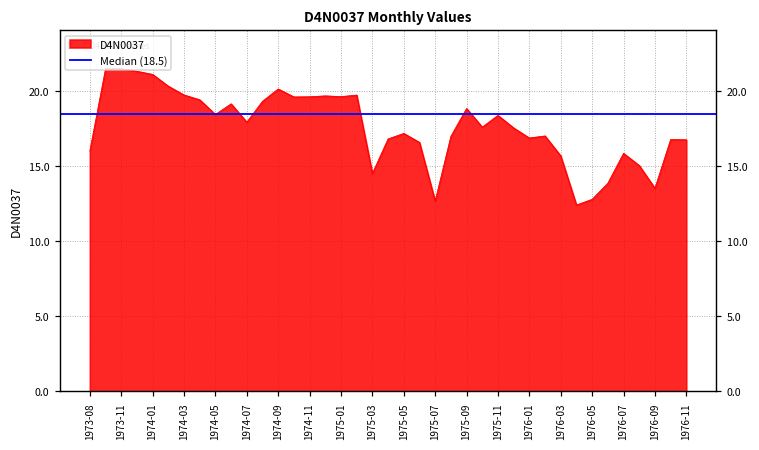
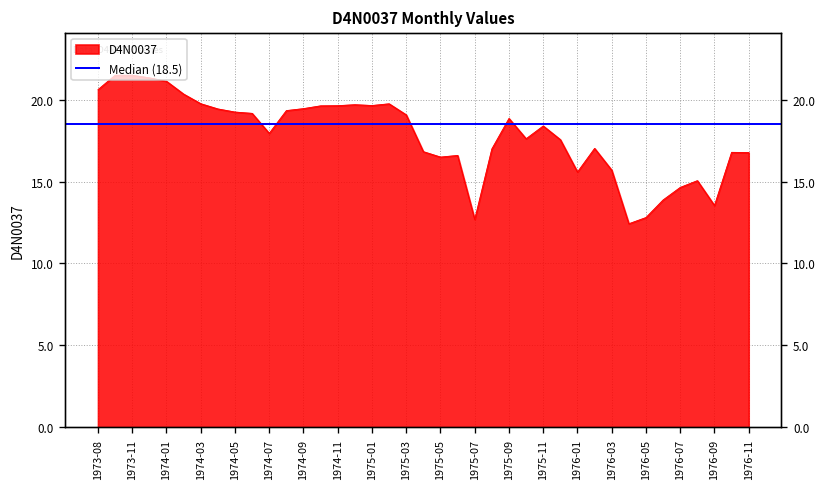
1973-08: 16.0 -> 20.6
1974-05: 18.5 -> 19.3
1974-09: 20.2 -> 19.5
1975-03: 14.5 -> 19.1
1975-05: 17.2 -> 16.5
1976-01: 16.9 -> 15.6
1976-07: 15.9 -> 14.6
